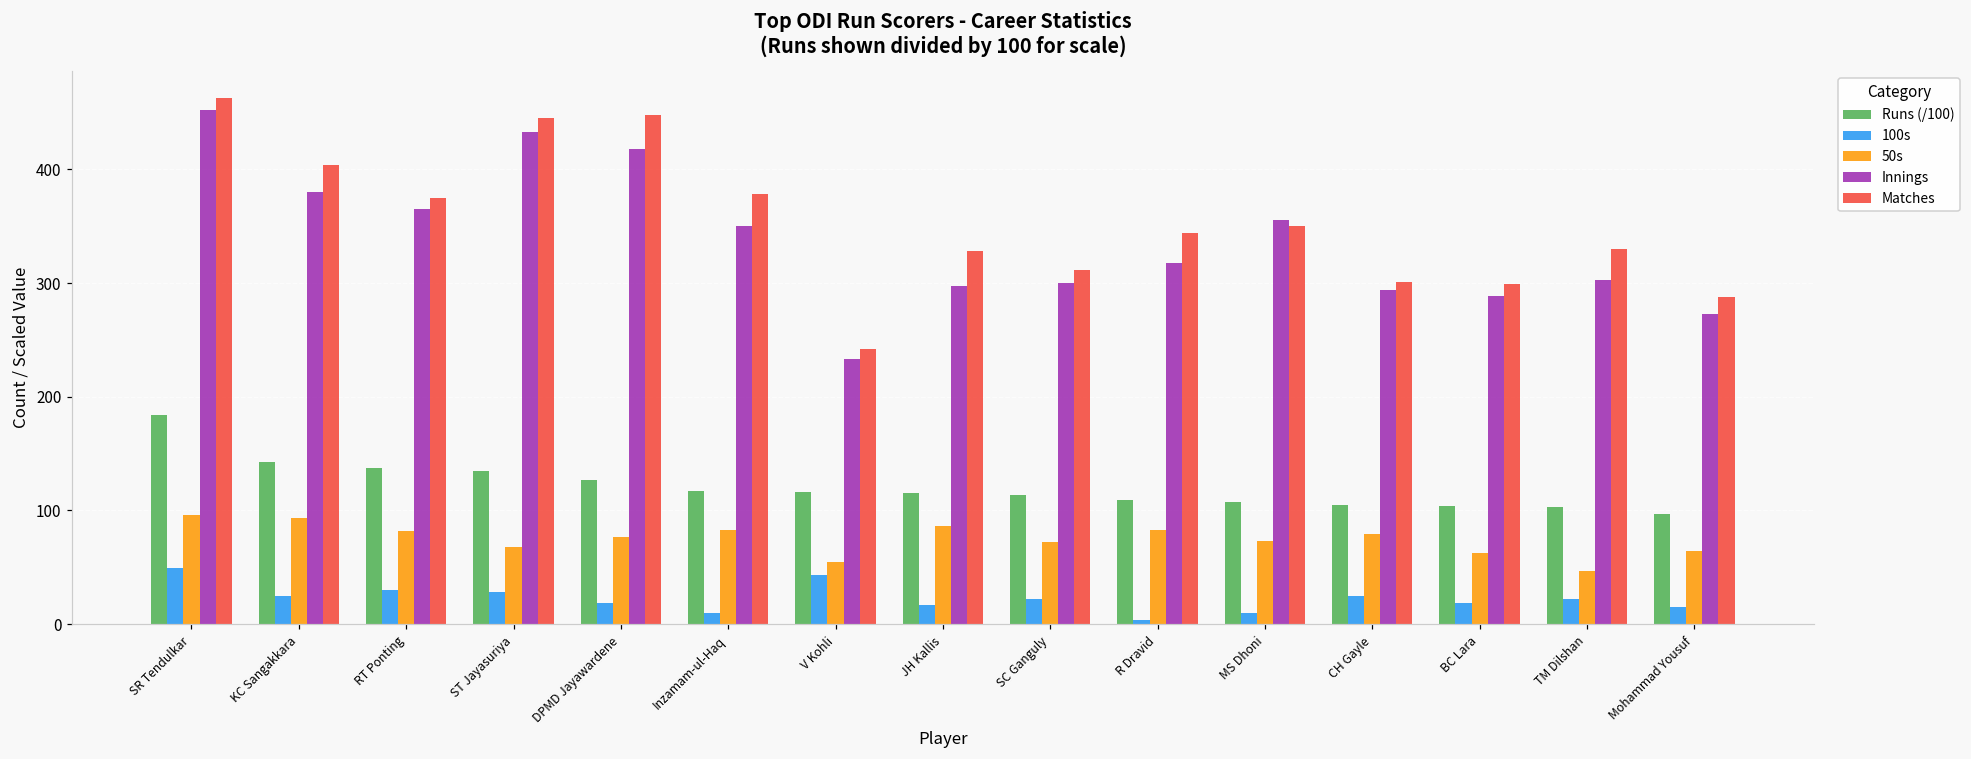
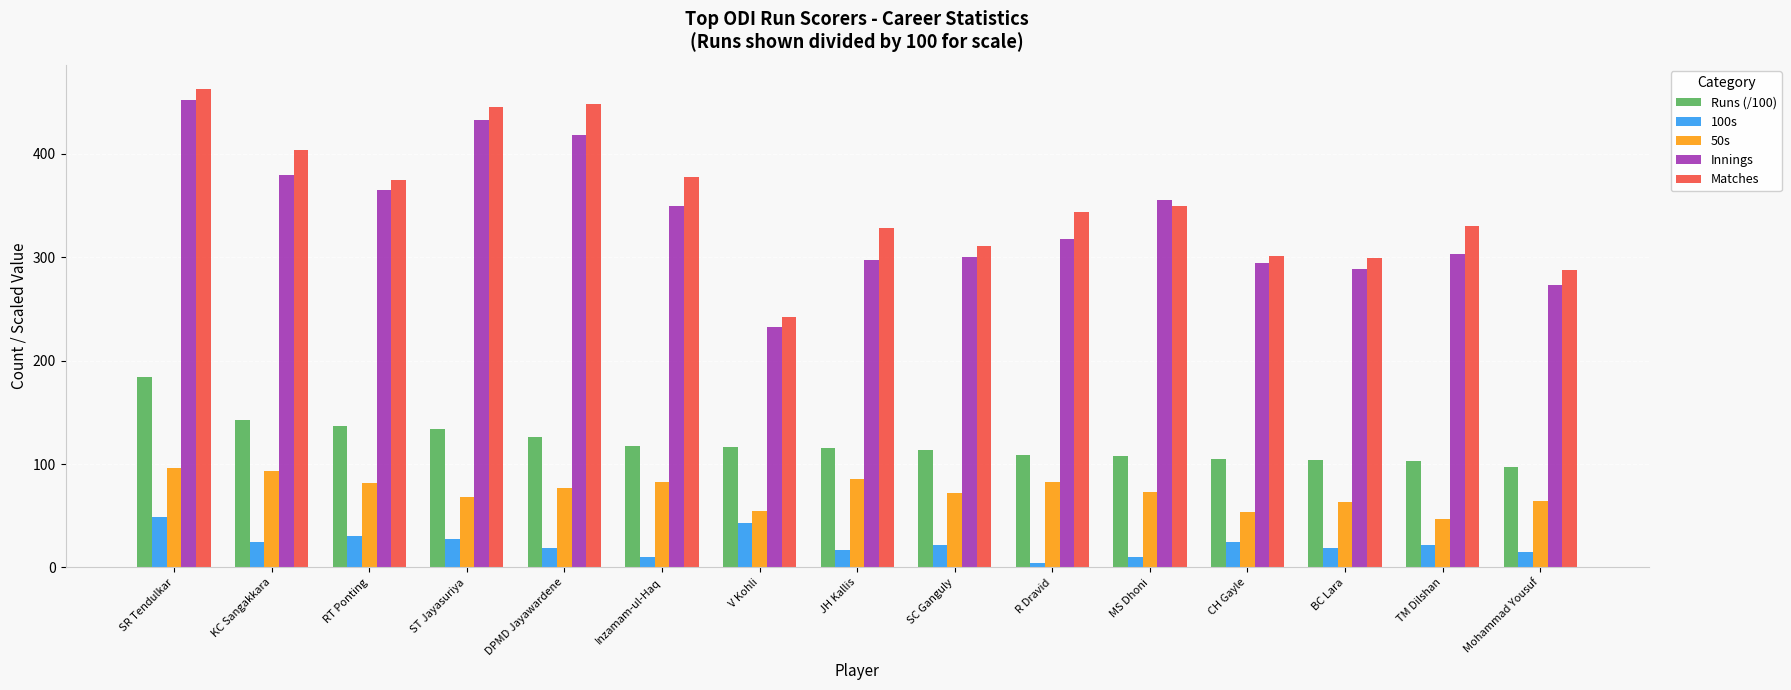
50s, CH Gayle: 79 -> 54
